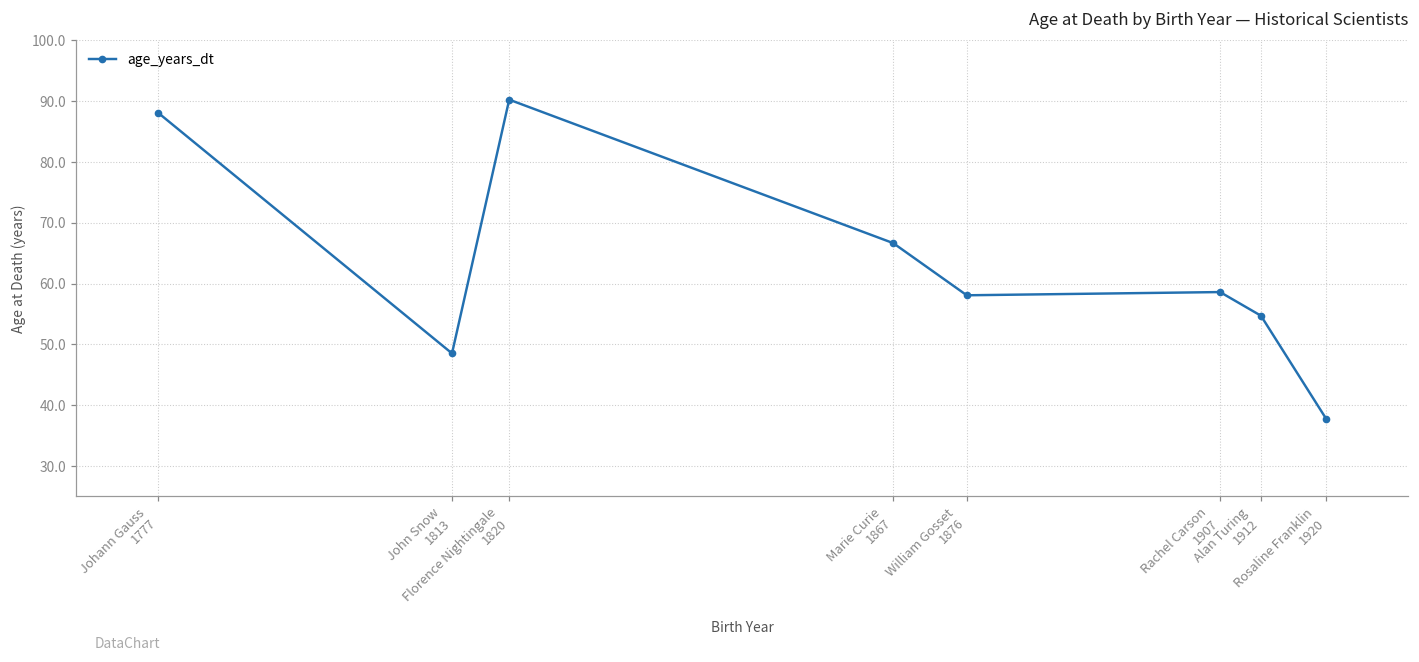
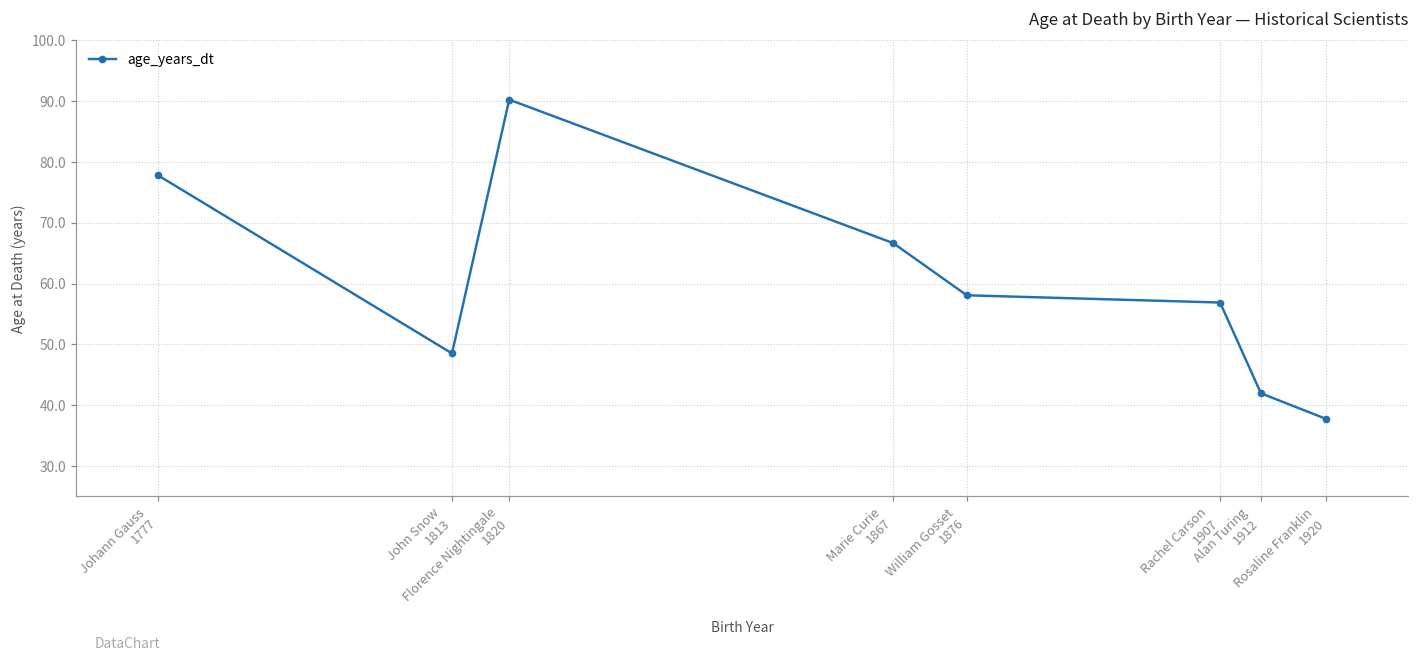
Johann Gauss 1777: 88 -> 78
Rachel Carson 1907: 59 -> 57
Alan Turing 1912: 55 -> 42
